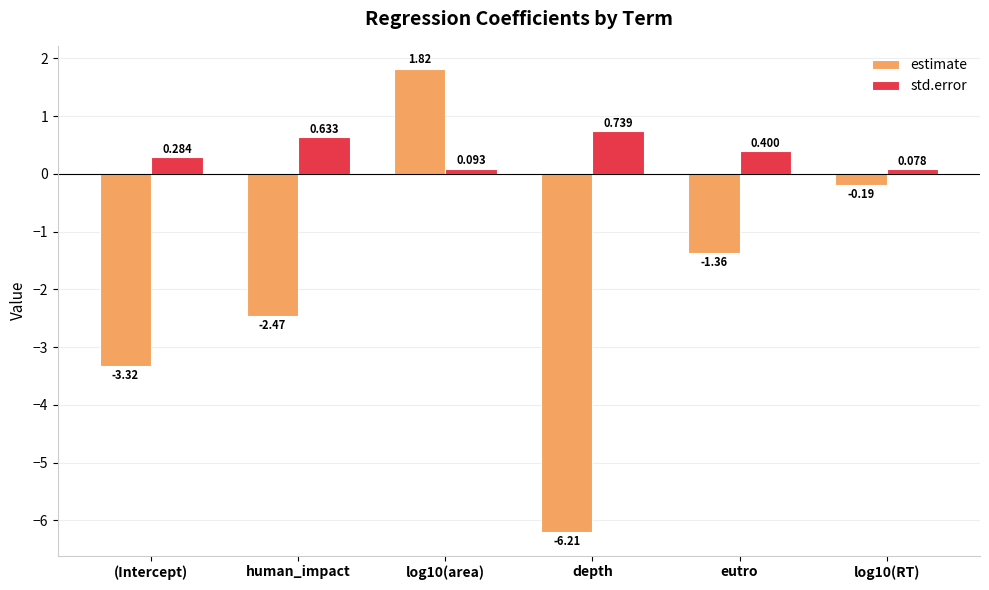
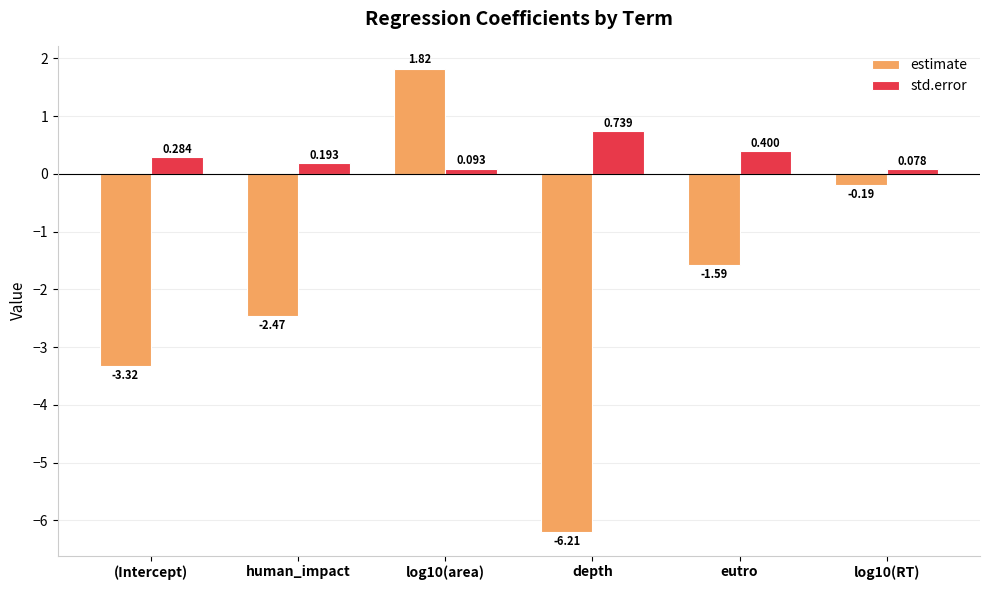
std.error, human_impact: 0.633 -> 0.193
estimate, eutro: -1.36 -> -1.59
